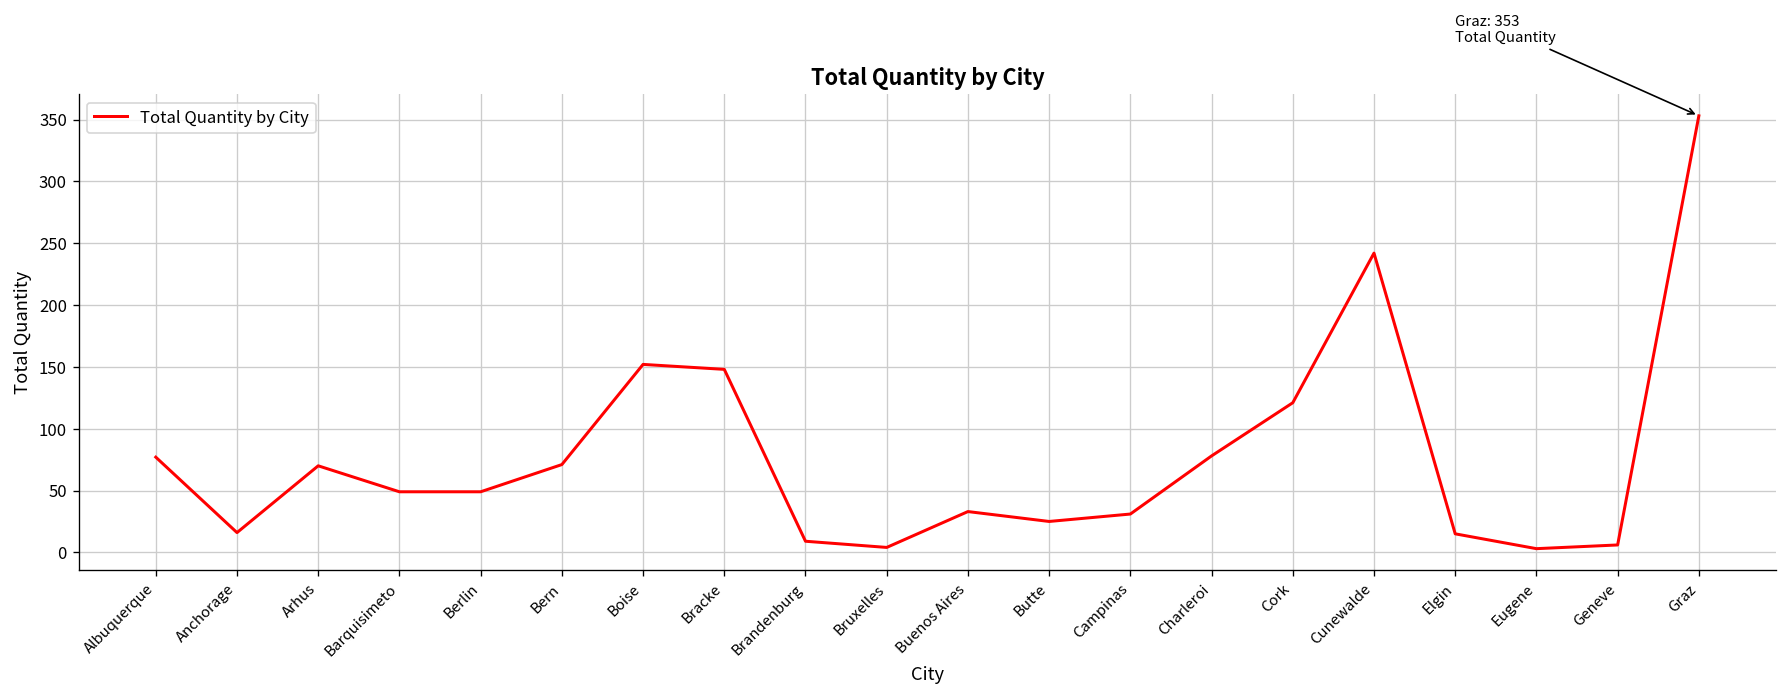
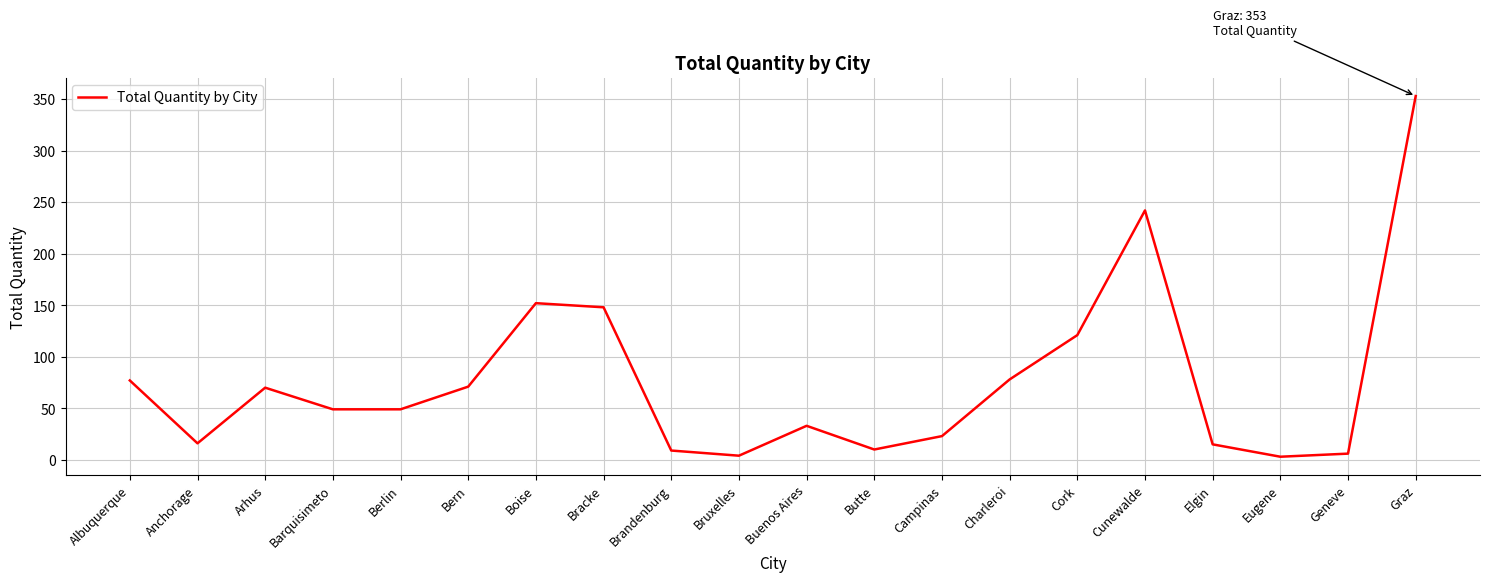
Butte: 25 -> 10
Campinas: 31 -> 23
